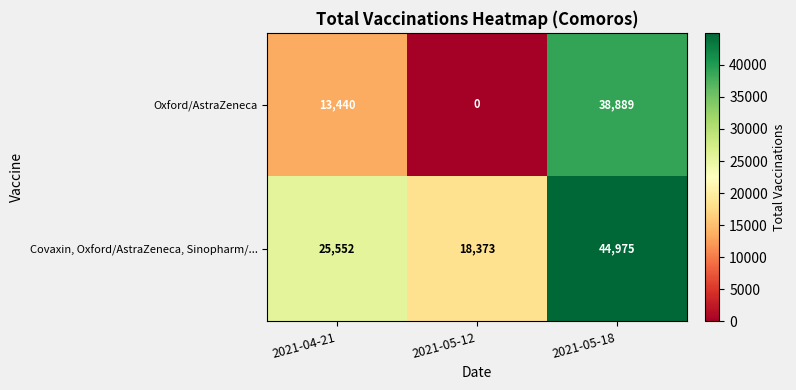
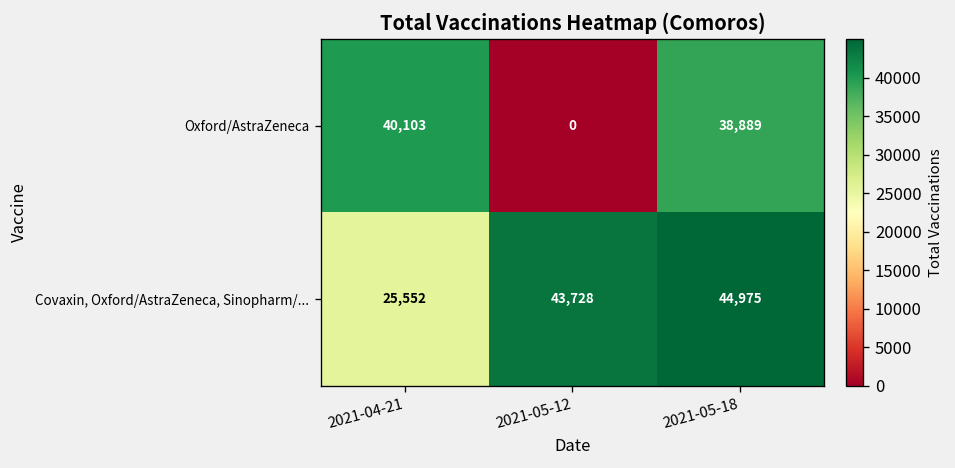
Oxford/AstraZeneca, 2021-04-21: 13,440 -> 40,103
Covaxin, Oxford/AstraZeneca, Sinopharm/..., 2021-05-12: 18,373 -> 43,728
